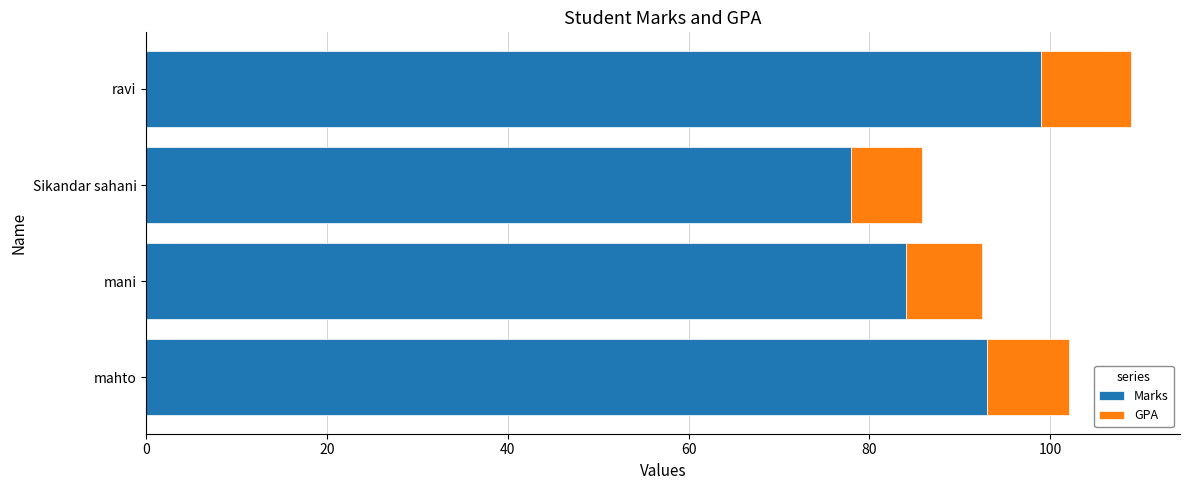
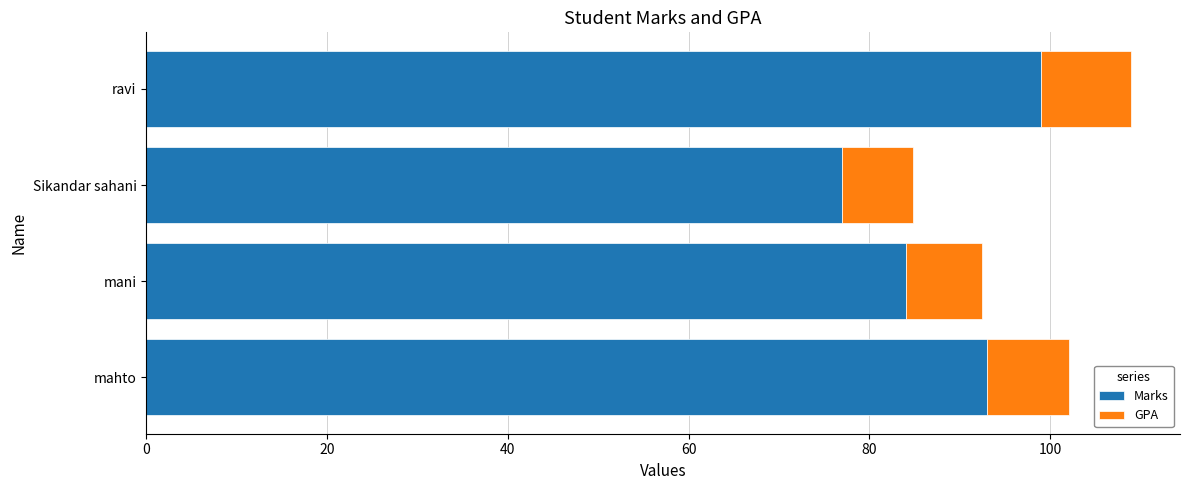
Marks, Sikandar sahani: 78 -> 77
